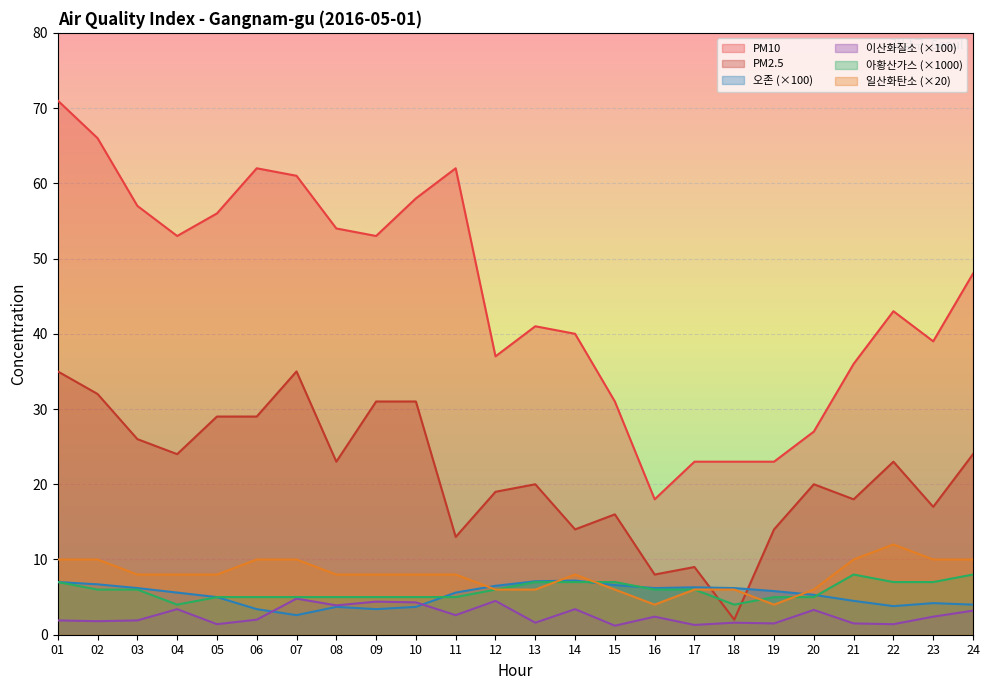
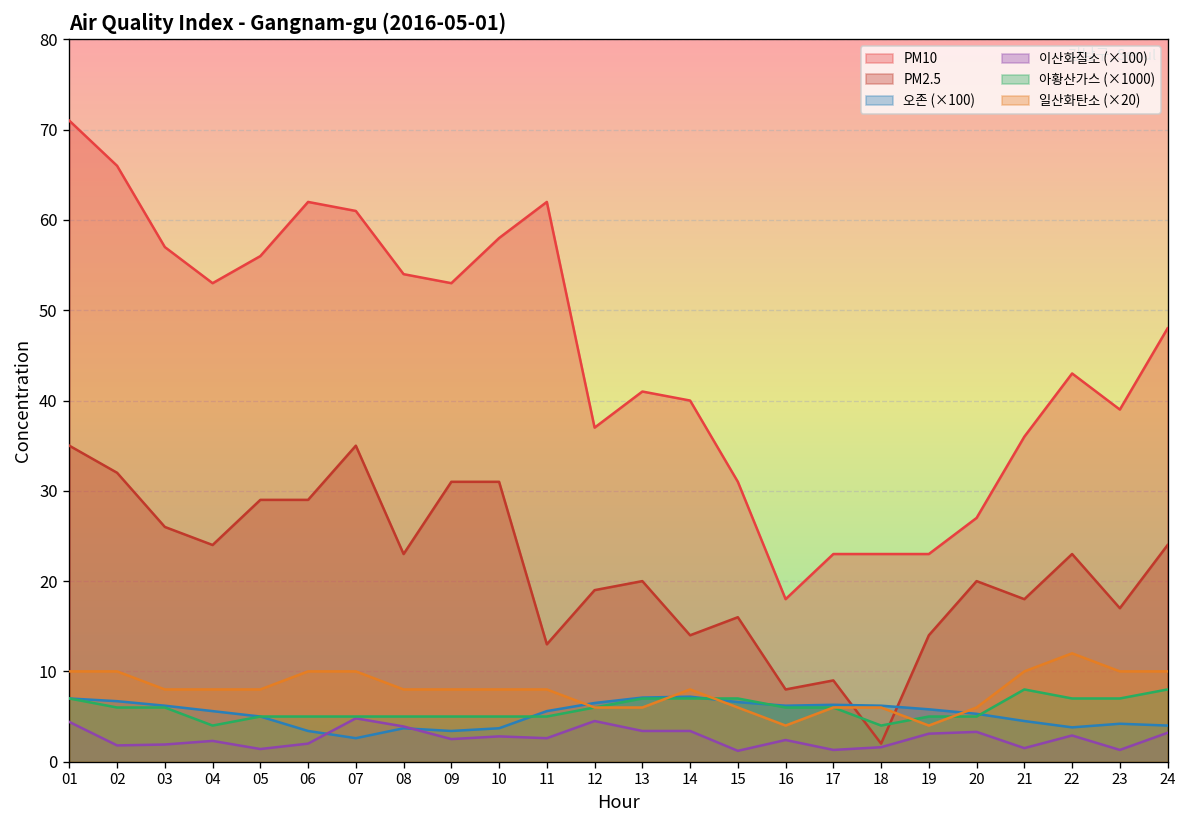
이산화질소 (×100), 01: 2 -> 4
이산화질소 (×100), 04: 3 -> 2
이산화질소 (×100), 09: 4 -> 3
이산화질소 (×100), 10: 4 -> 3
이산화질소 (×100), 13: 2 -> 3
이산화질소 (×100), 19: 2 -> 3
이산화질소 (×100), 22: 1 -> 3
이산화질소 (×100), 23: 2 -> 1
